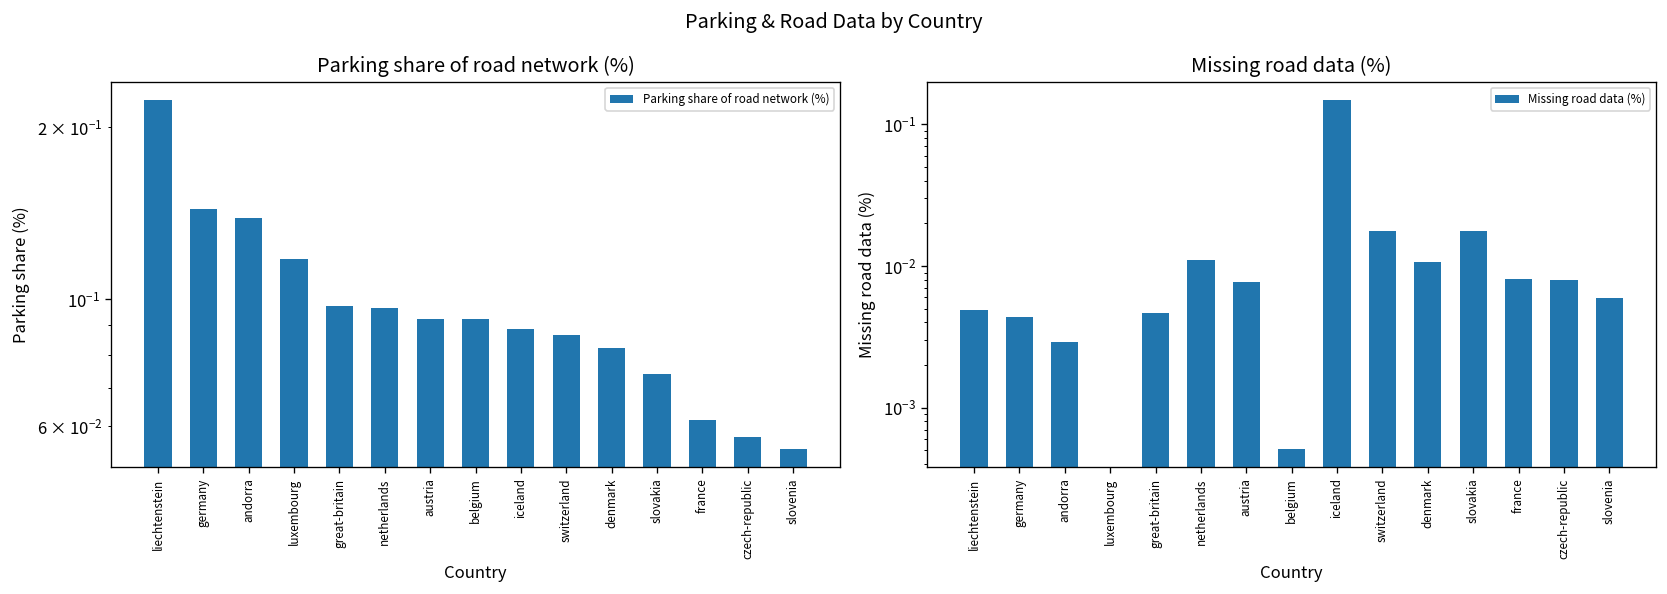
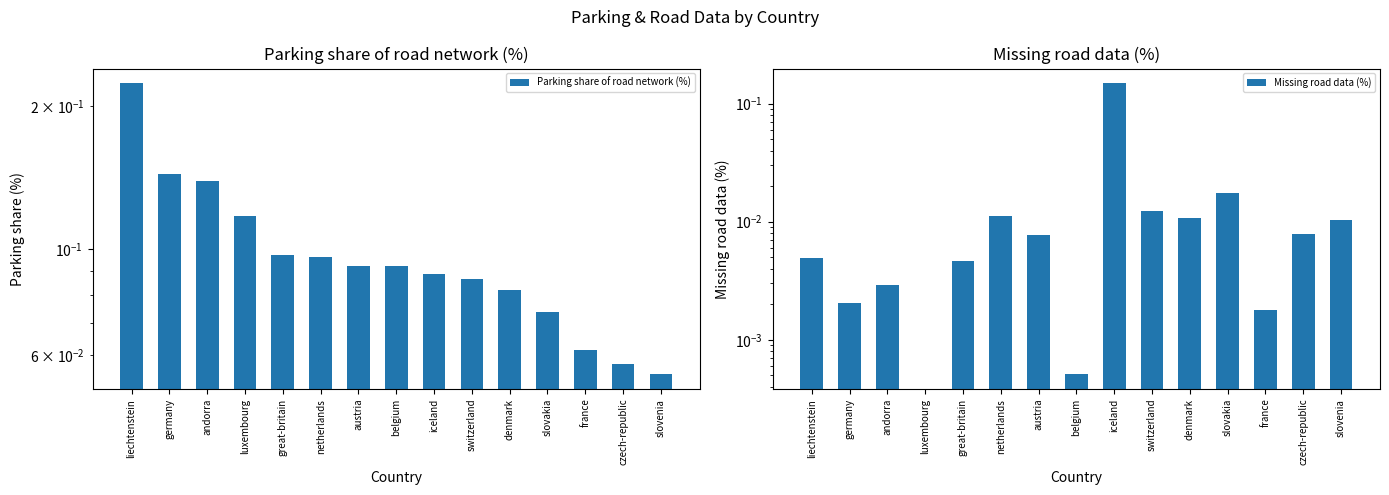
Missing road data (%), germany: 0.0044 -> 0.0020
Missing road data (%), switzerland: 0.018 -> 0.012
Missing road data (%), france: 0.008 -> 0.0018
Missing road data (%), slovenia: 0.006 -> 0.010
